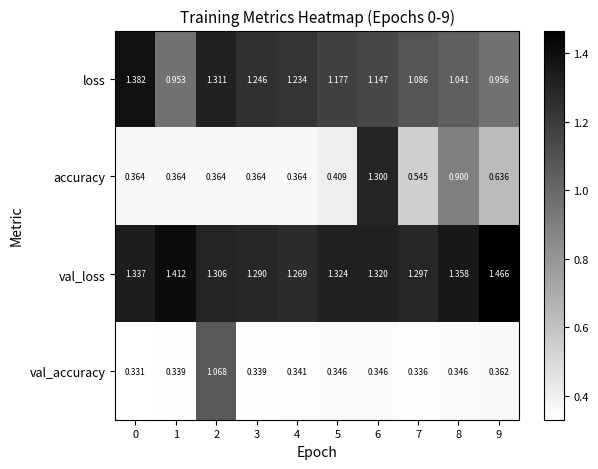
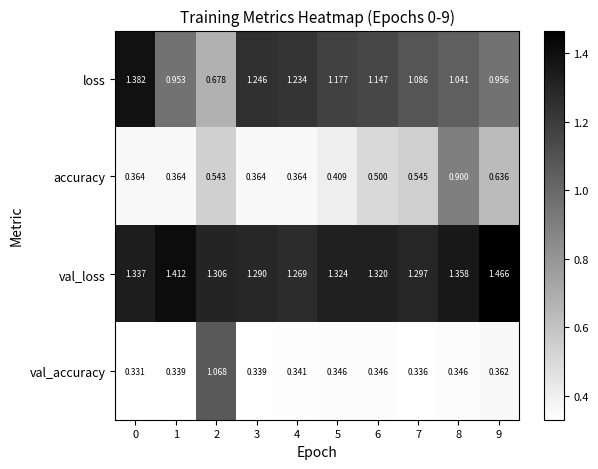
loss, 2: 1.311 -> 0.678
accuracy, 2: 0.364 -> 0.543
accuracy, 6: 1.300 -> 0.500
